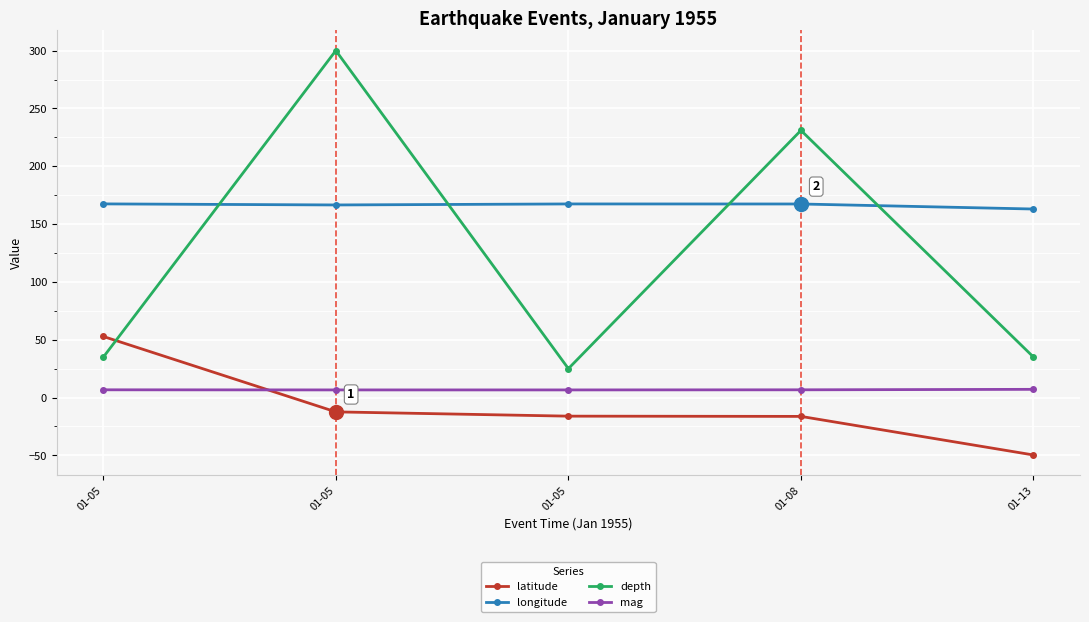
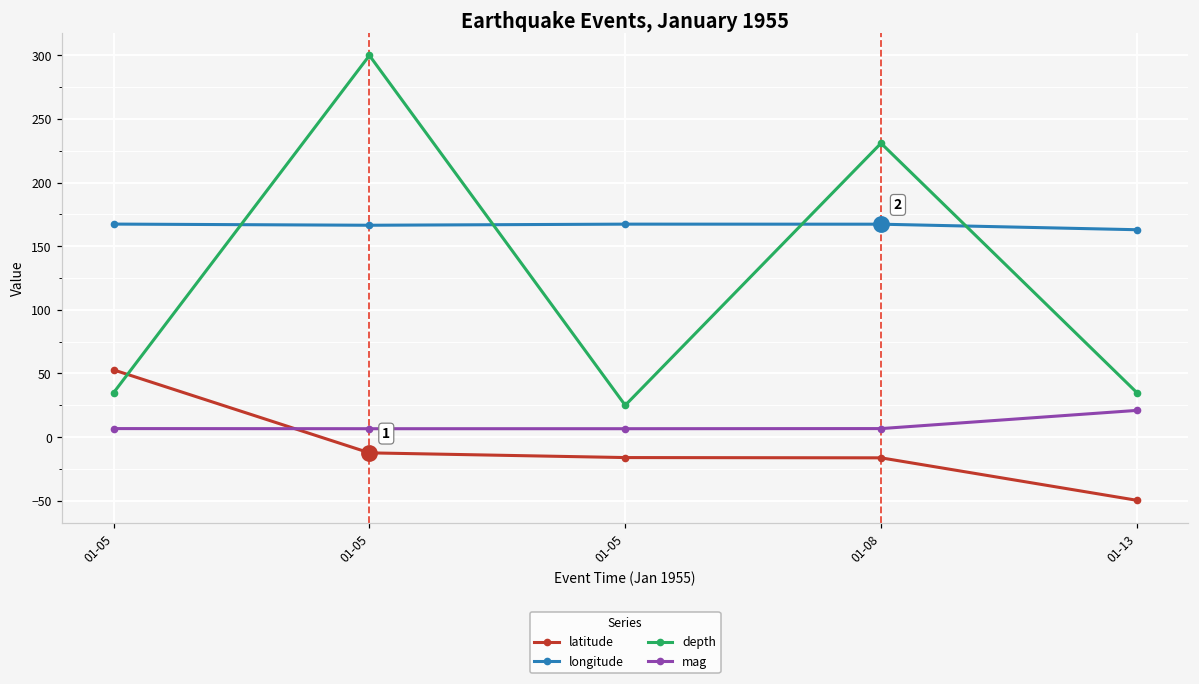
mag, 01-13: 7 -> 21
